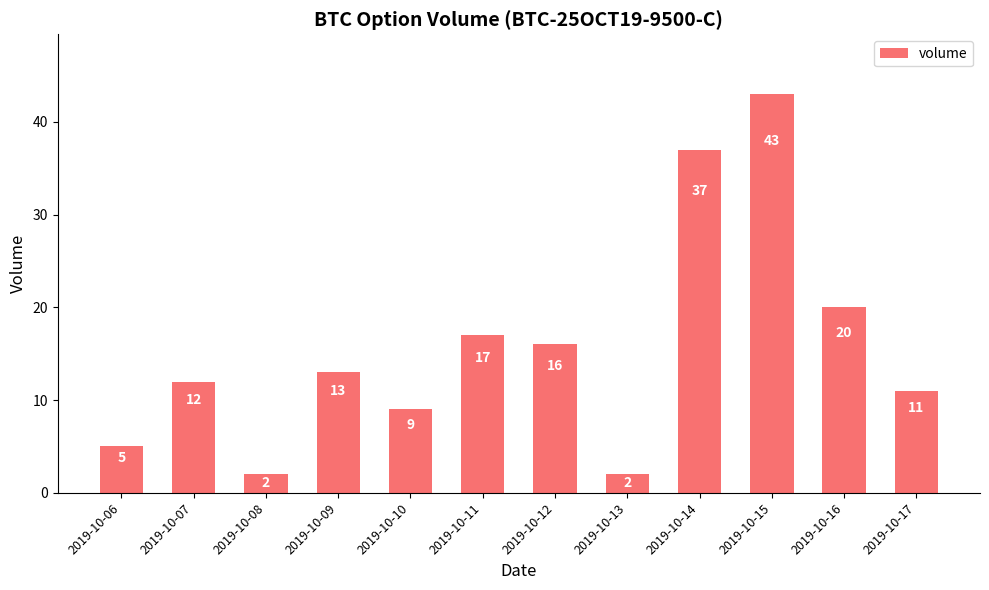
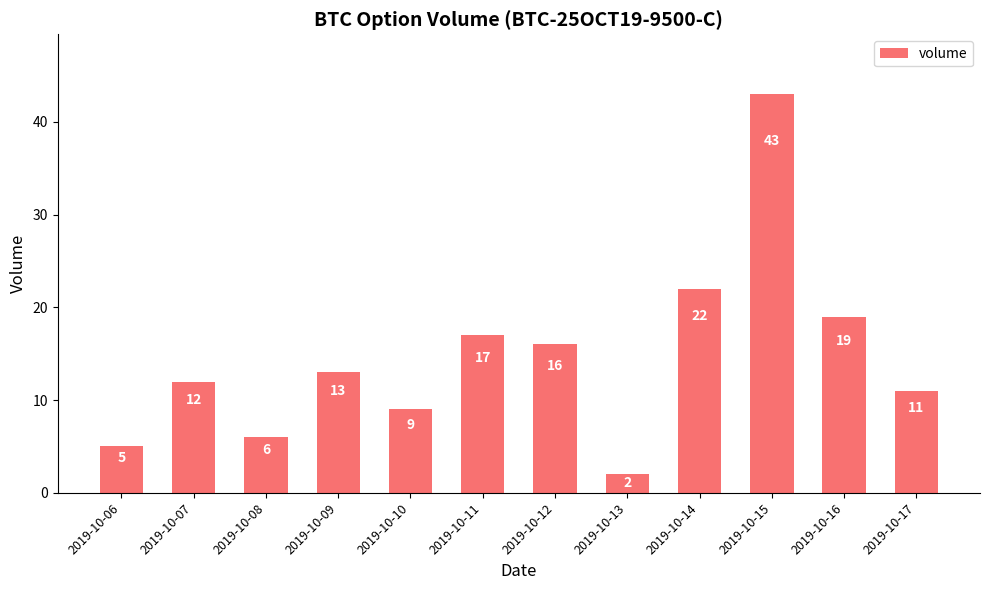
2019-10-08: 2 -> 6
2019-10-14: 37 -> 22
2019-10-16: 20 -> 19
